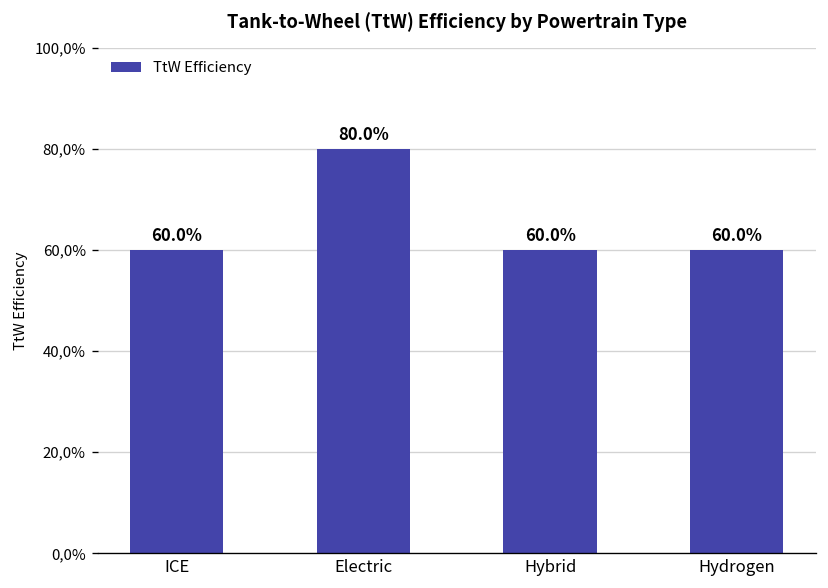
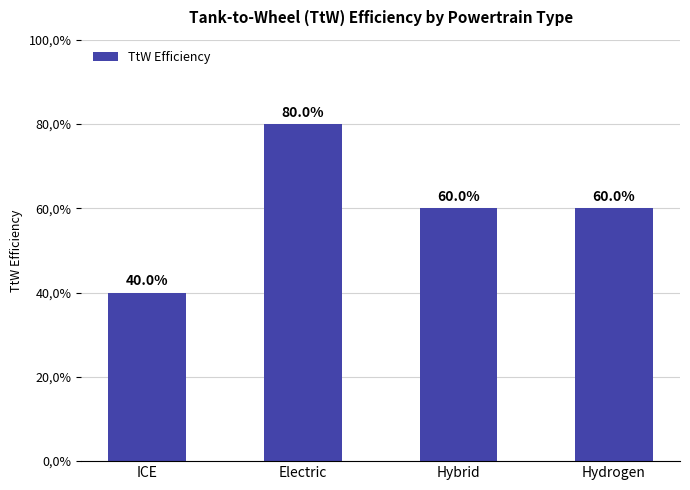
ICE: 60.0% -> 40.0%
